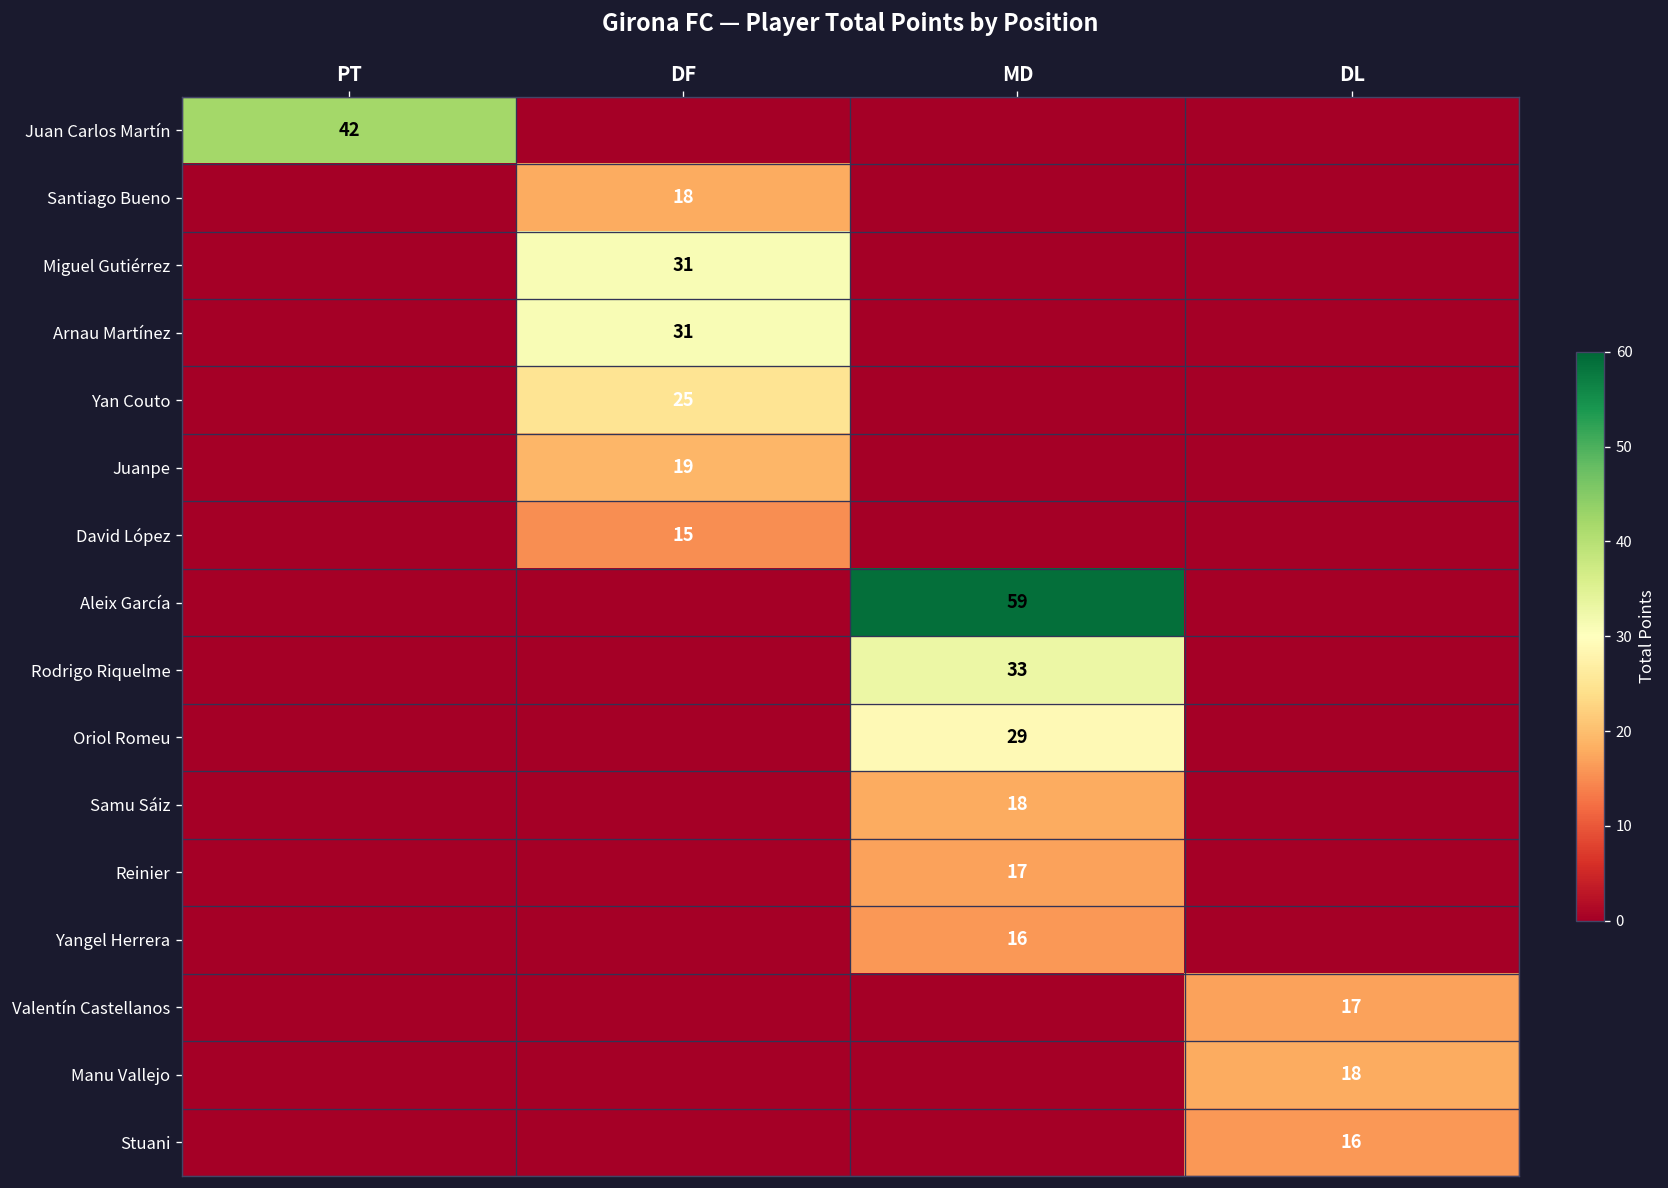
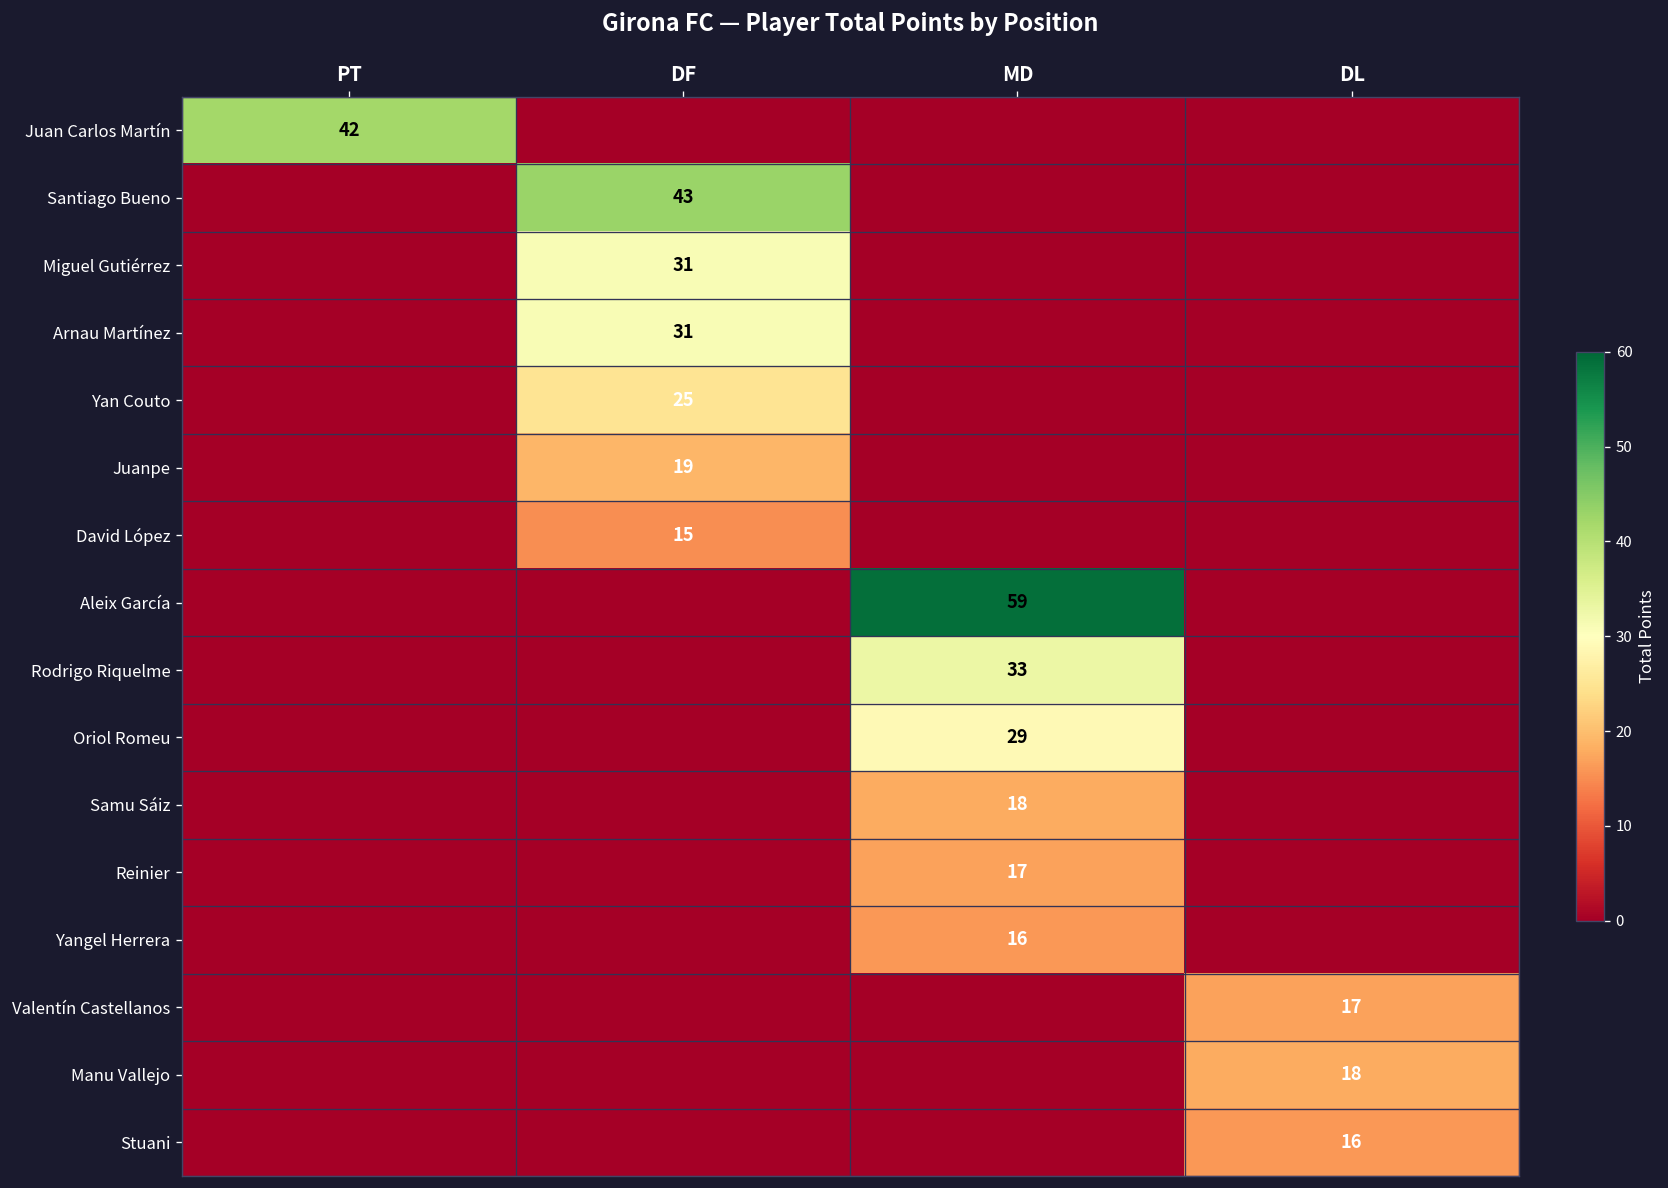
Santiago Bueno, DF: 18 -> 43
